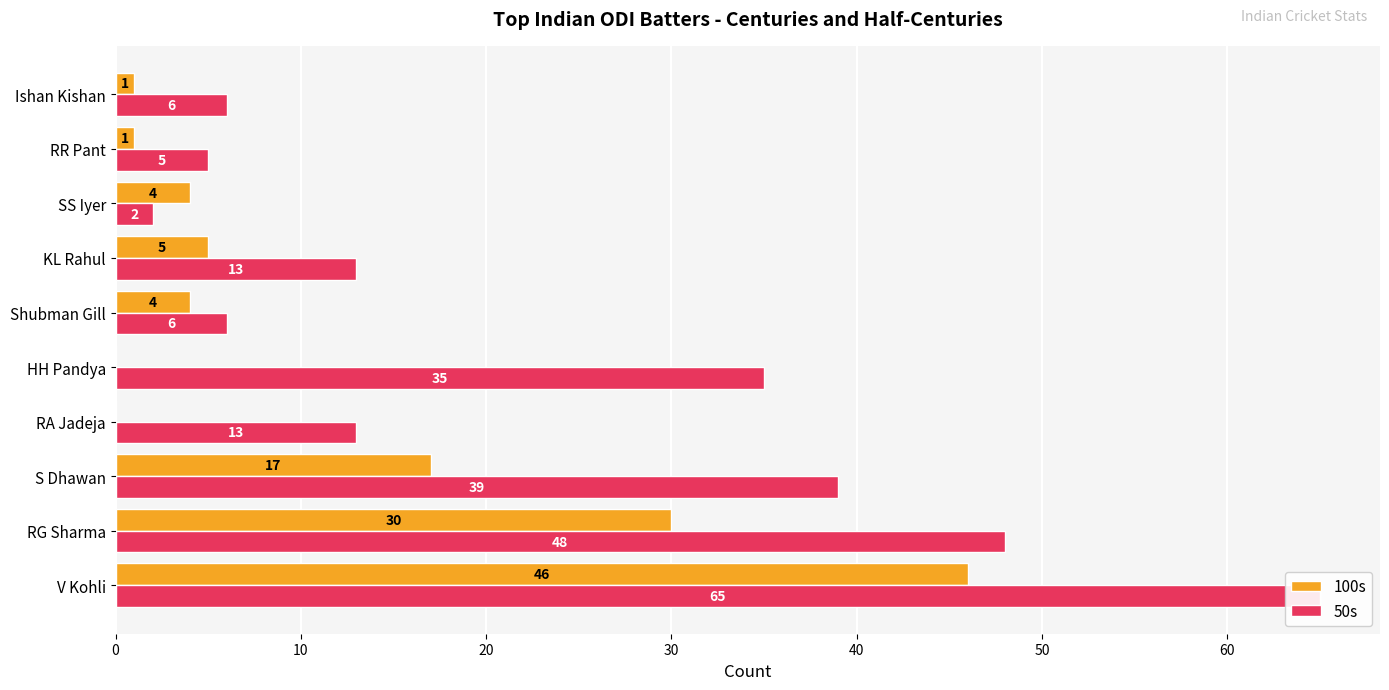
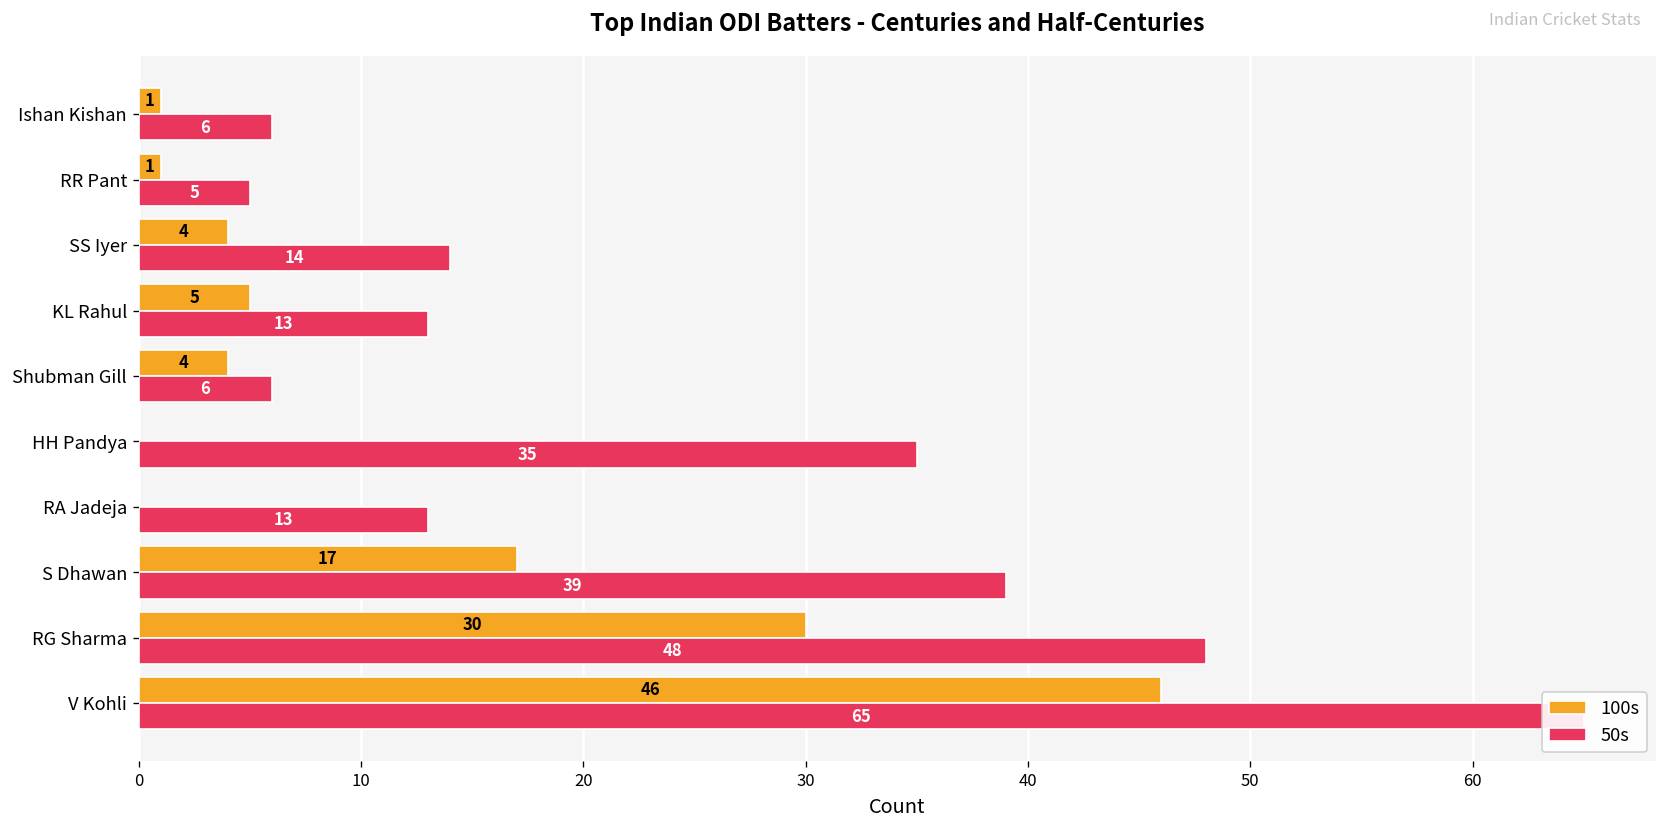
50s, SS Iyer: 2 -> 14
